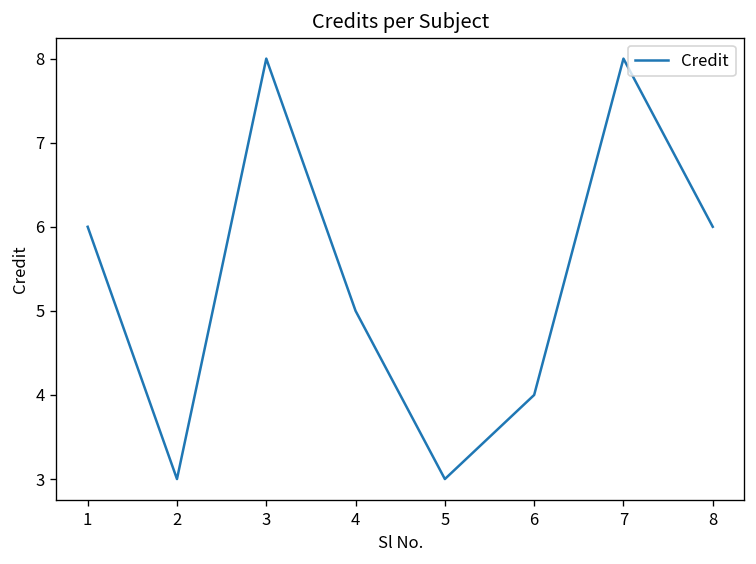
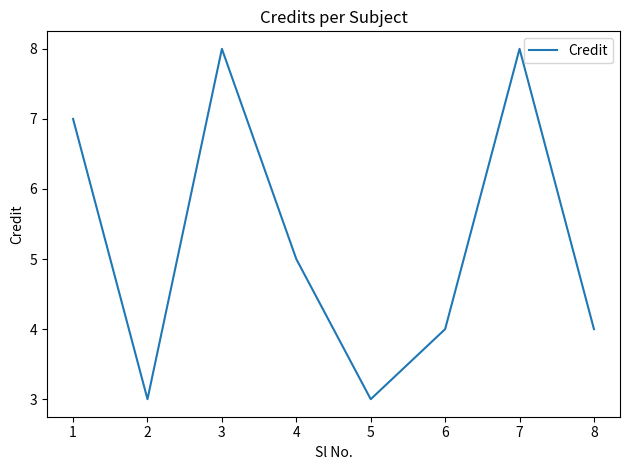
1: 6 -> 7
8: 6 -> 4
